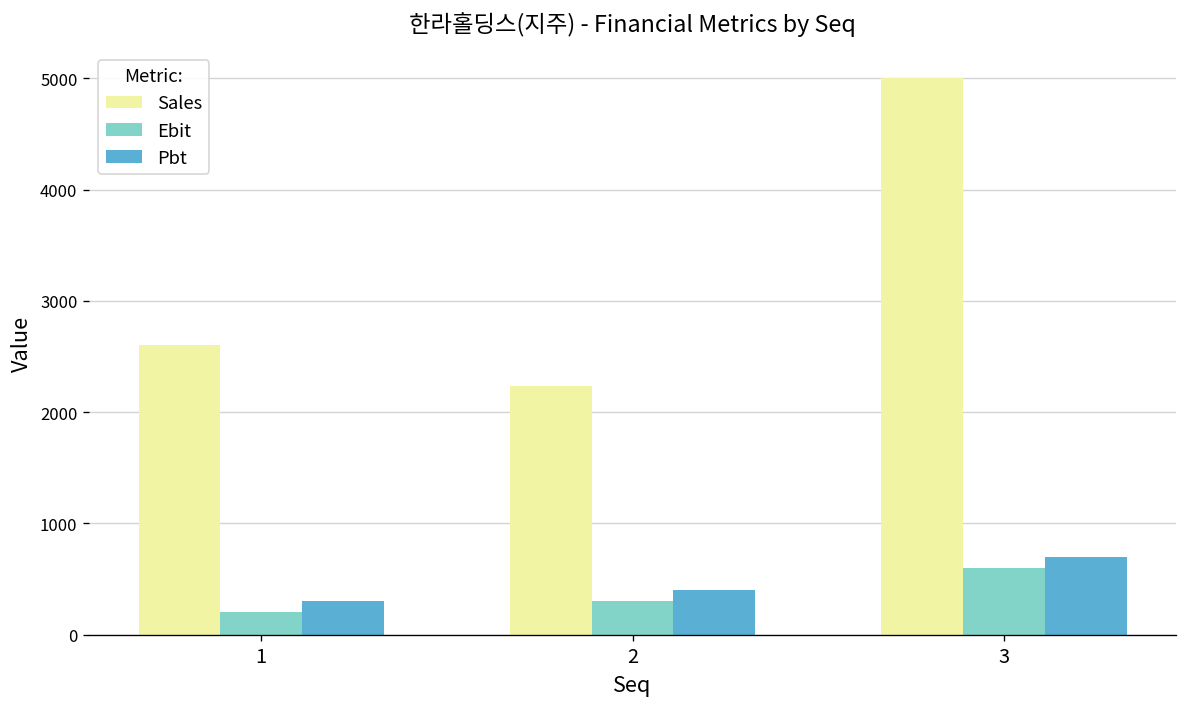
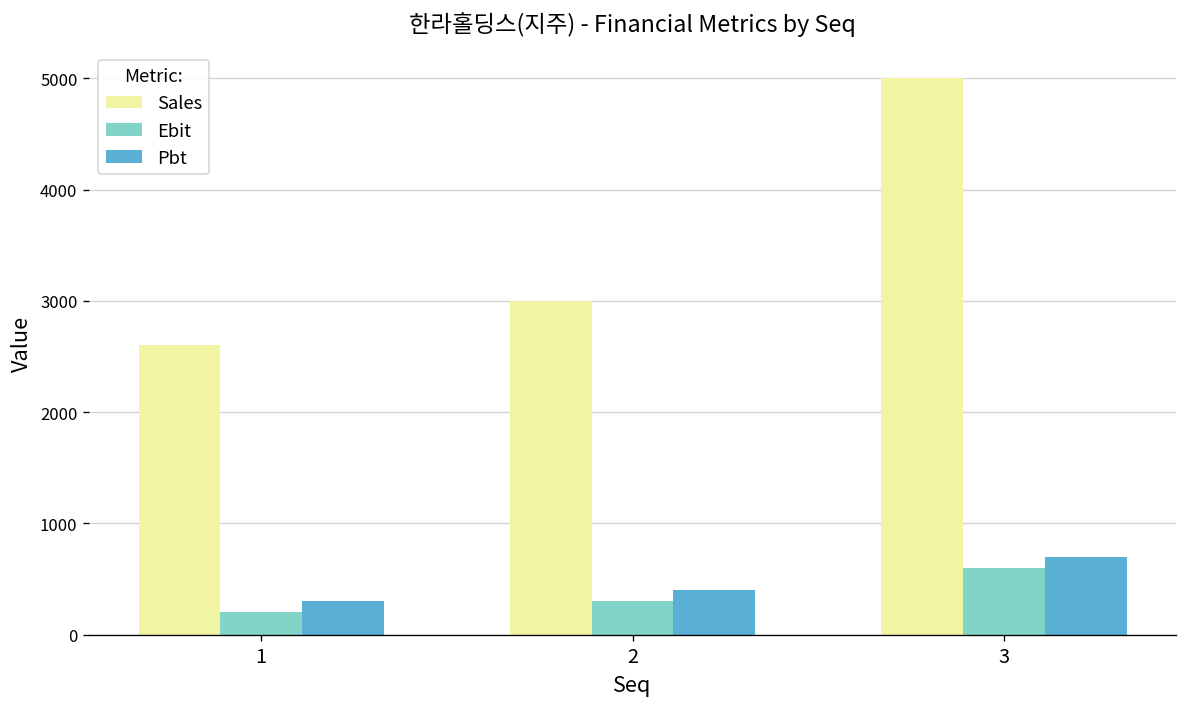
Sales, 2: 2200 -> 3000
